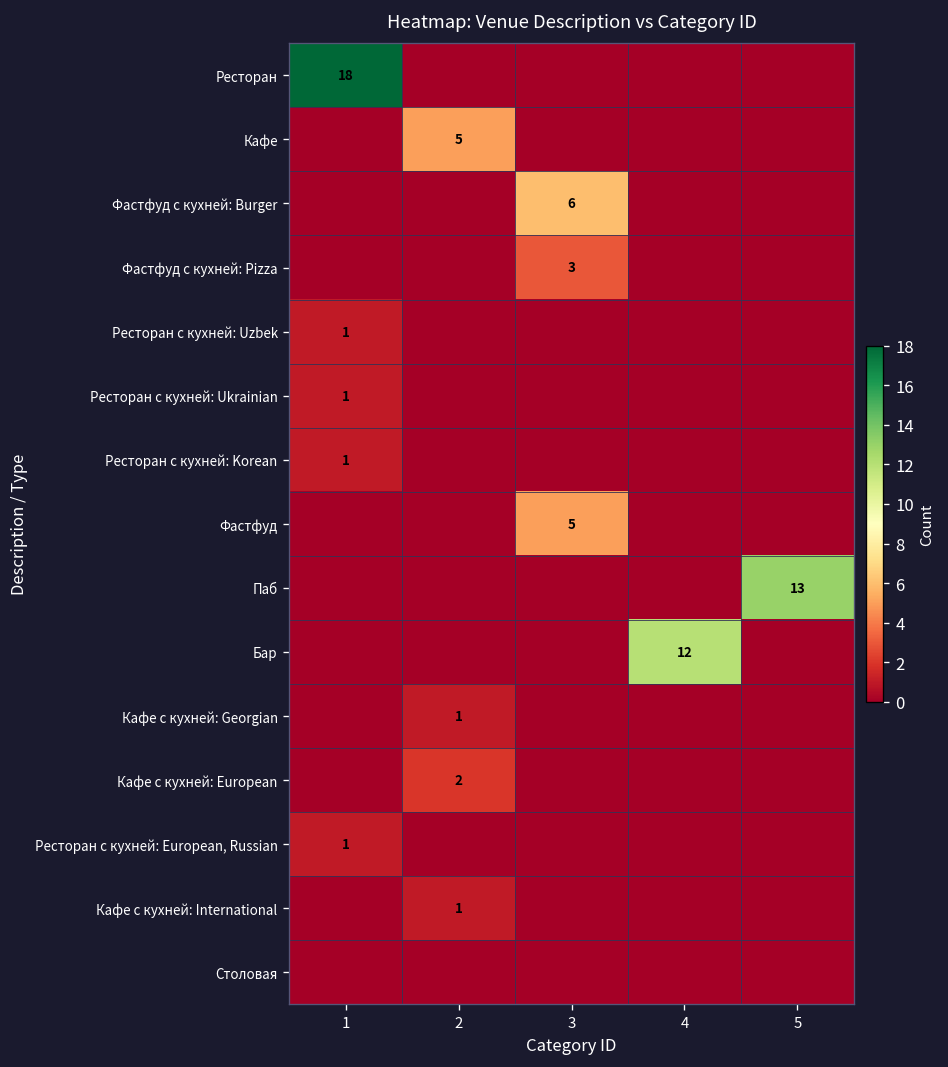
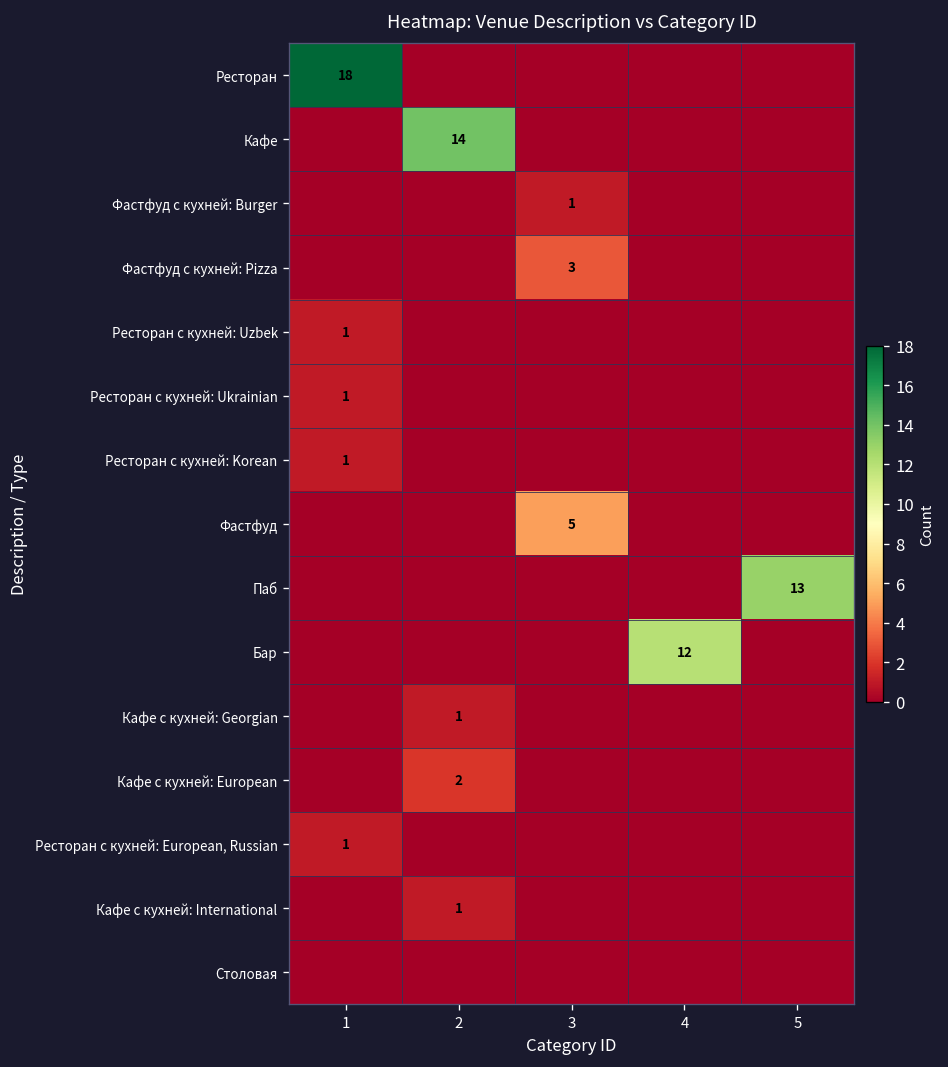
Кафе, 2: 5 -> 14
Фастфуд с кухней: Burger, 3: 6 -> 1
